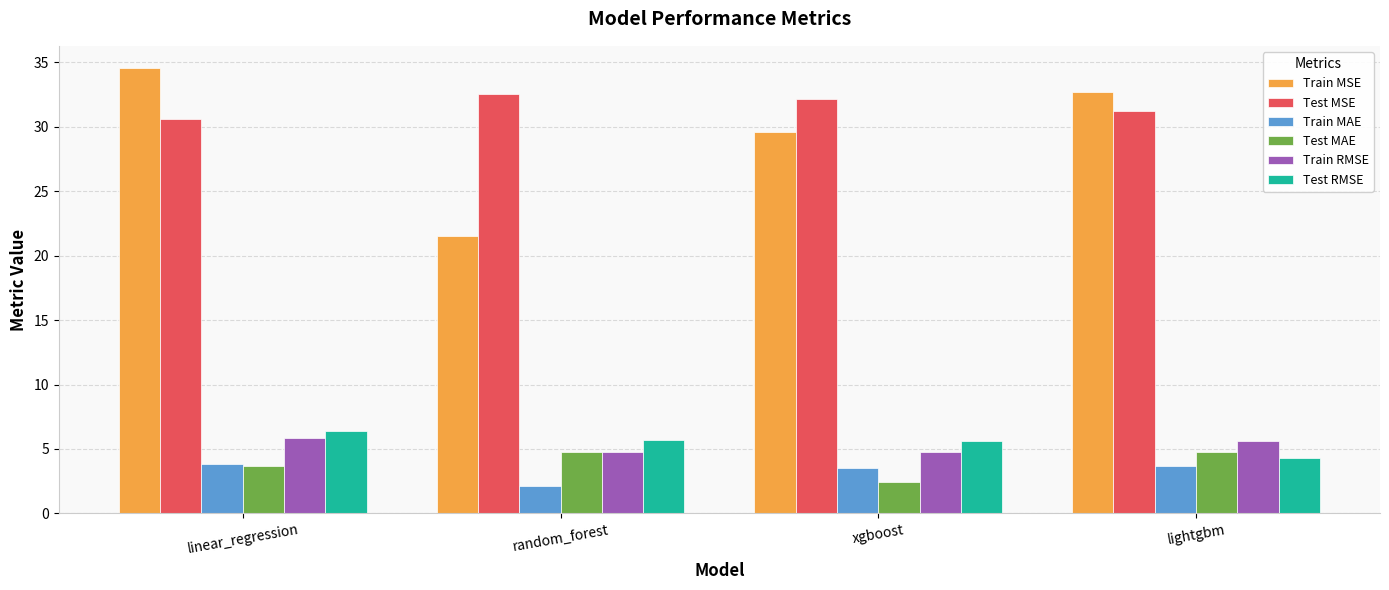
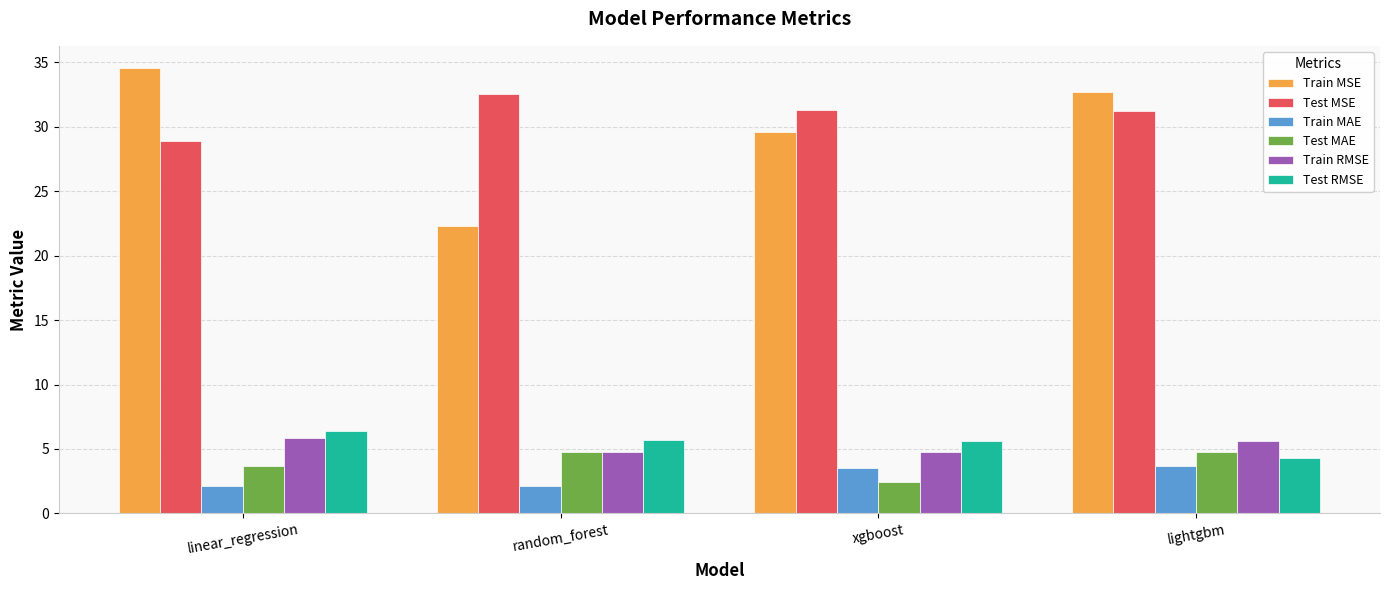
Test MSE, linear_regression: 30.6 -> 28.9
Train MAE, linear_regression: 3.8 -> 2.2
Train MSE, random_forest: 21.5 -> 22.3
Test MSE, xgboost: 32.2 -> 31.3
